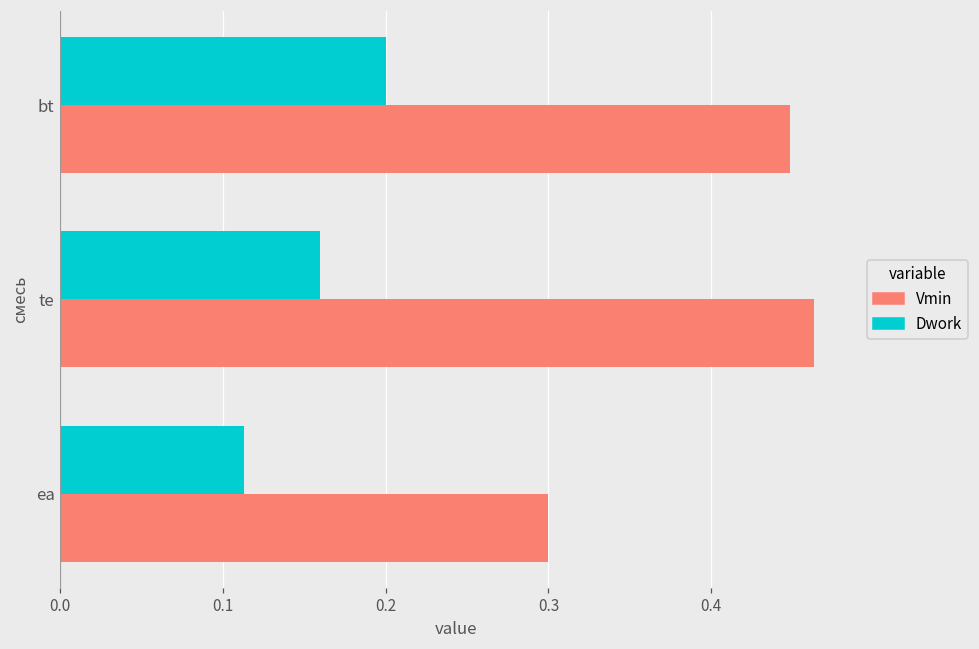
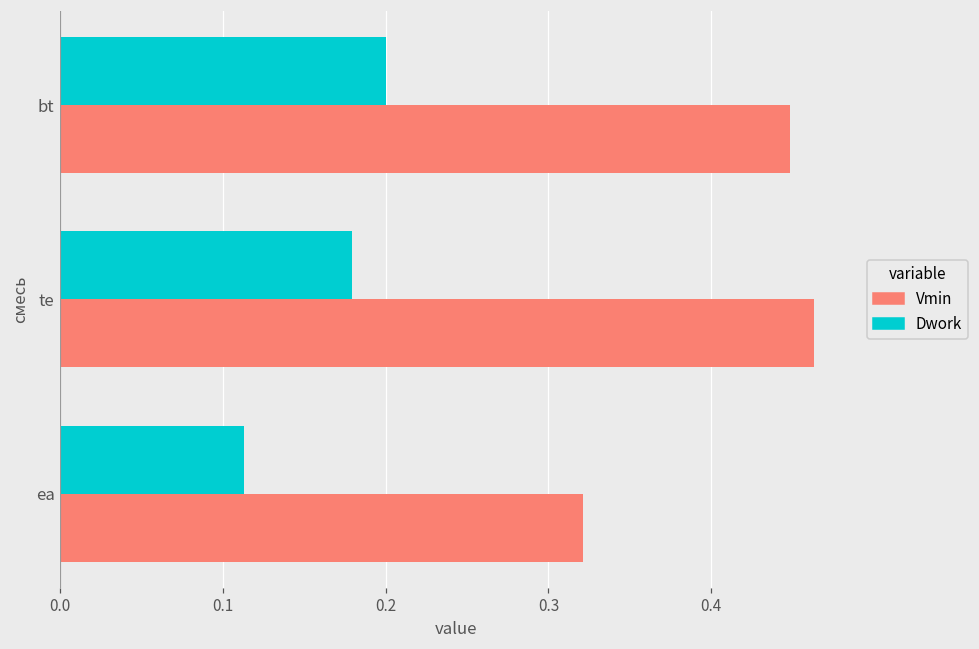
Dwork, te: 0.160 -> 0.180
Vmin, ea: 0.300 -> 0.321
